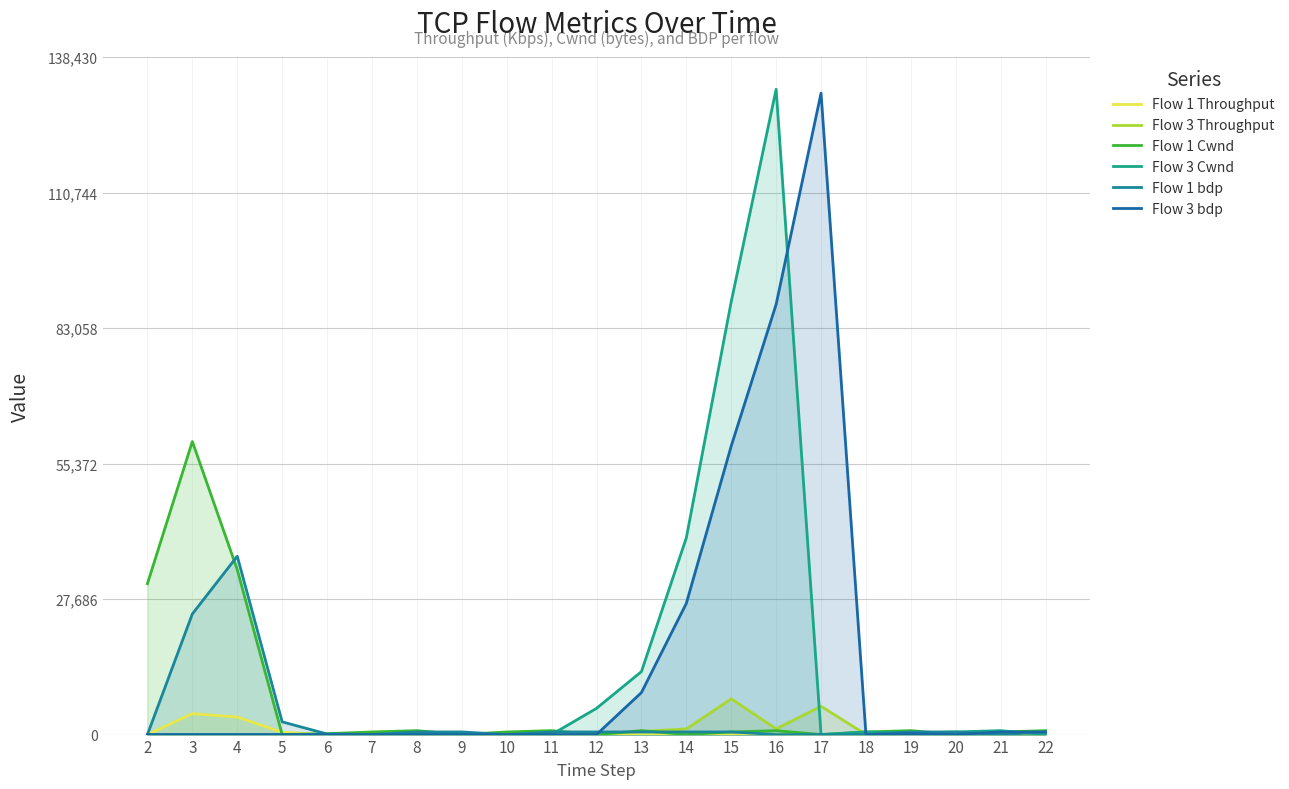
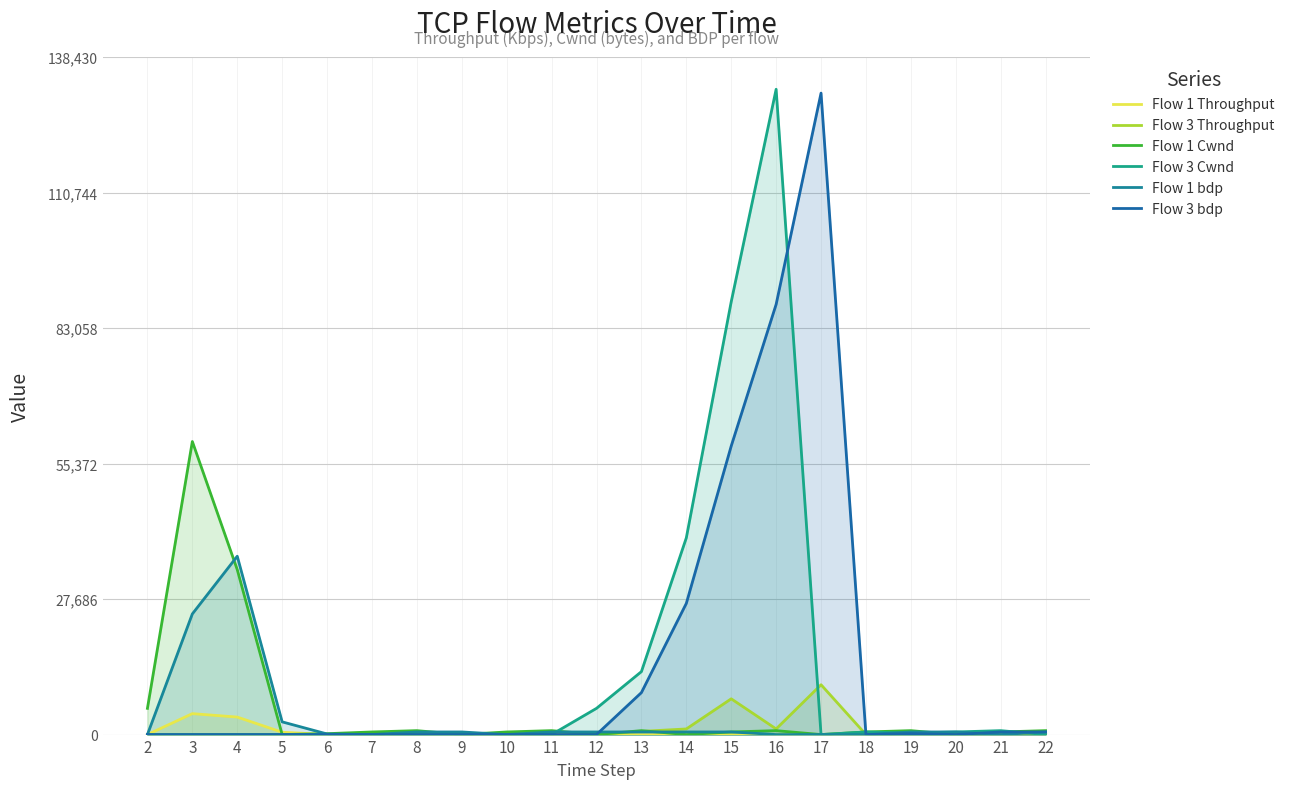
Flow 1 Cwnd, 2: 31,000 -> 5,000
Flow 3 Throughput, 17: 6,000 -> 10,000
